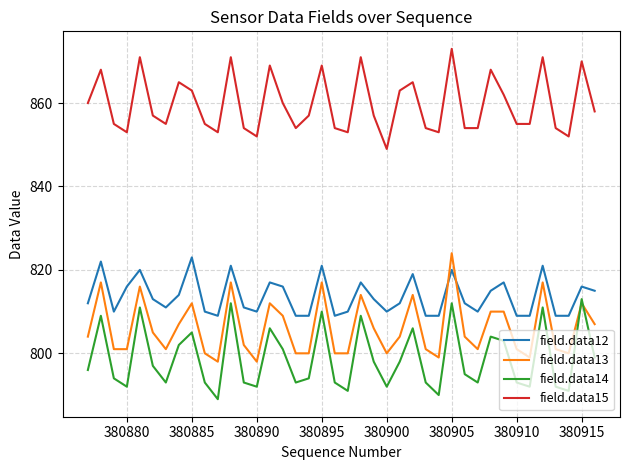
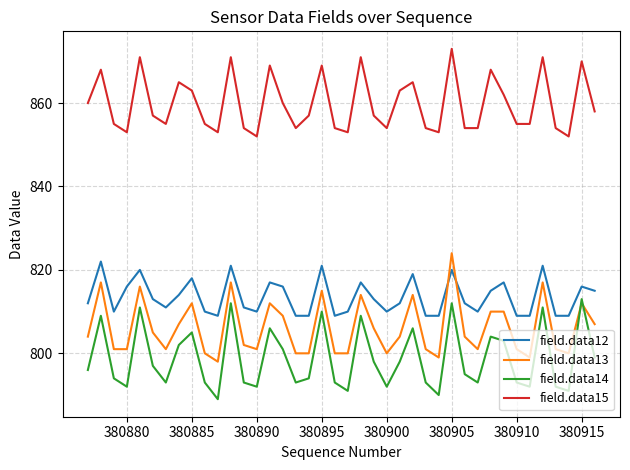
field.data12, 380885: 823 -> 818
field.data13, 380890: 798 -> 801
field.data13, 380895: 817 -> 815
field.data15, 380900: 849 -> 854
